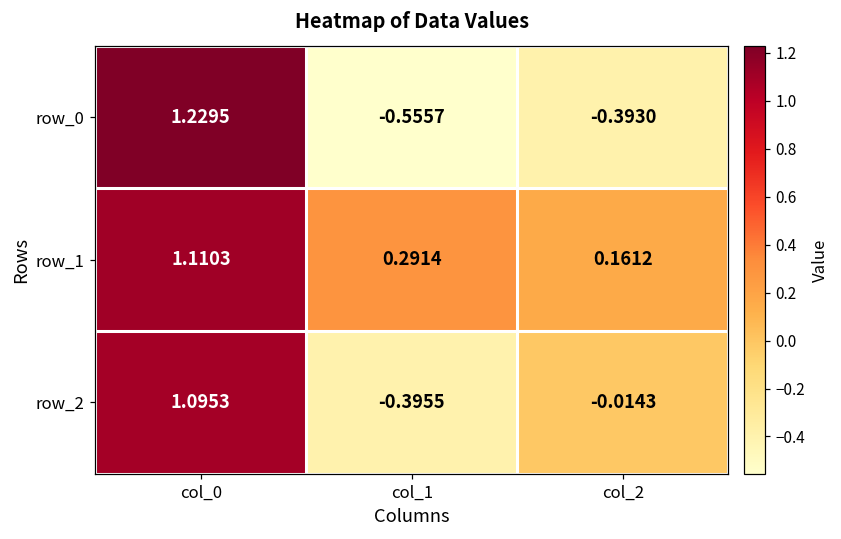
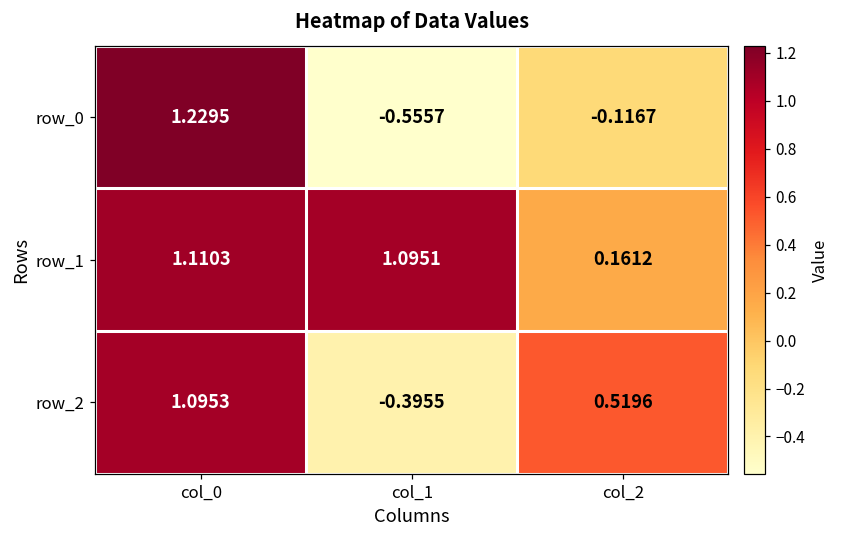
row_0, col_2: -0.3930 -> -0.1167
row_1, col_1: 0.2914 -> 1.0951
row_2, col_2: -0.0143 -> 0.5196
